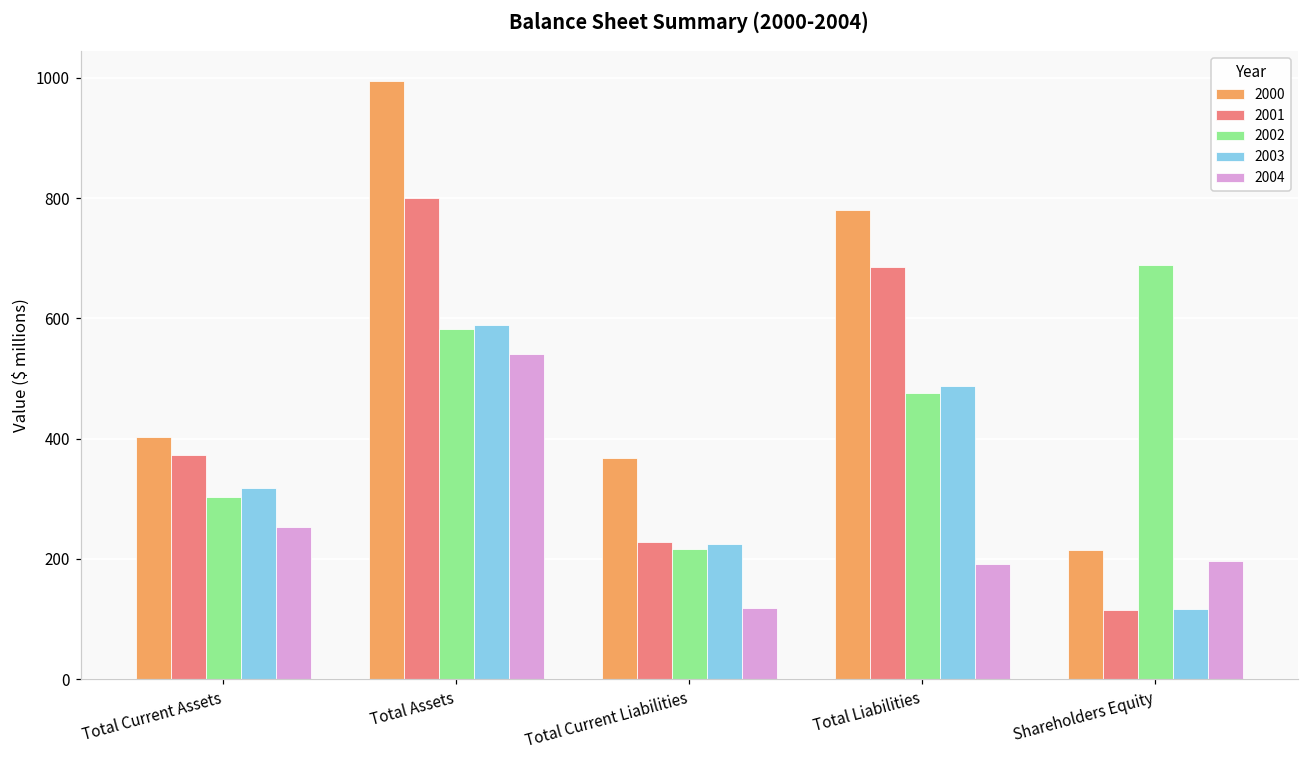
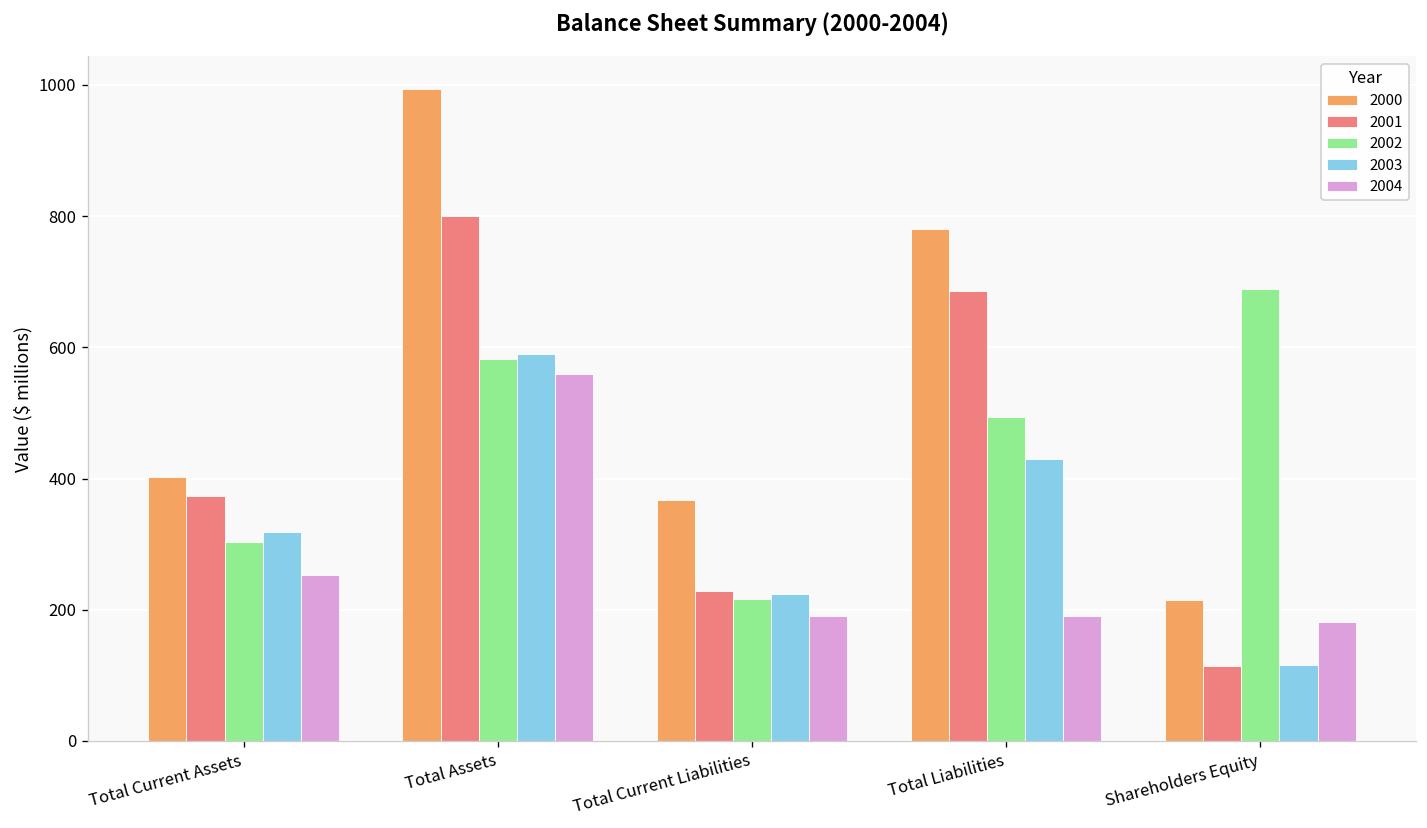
2004, Total Assets: 540 -> 560
2004, Total Current Liabilities: 120 -> 190
2002, Total Liabilities: 480 -> 490
2003, Total Liabilities: 490 -> 430
2004, Shareholders Equity: 200 -> 180
